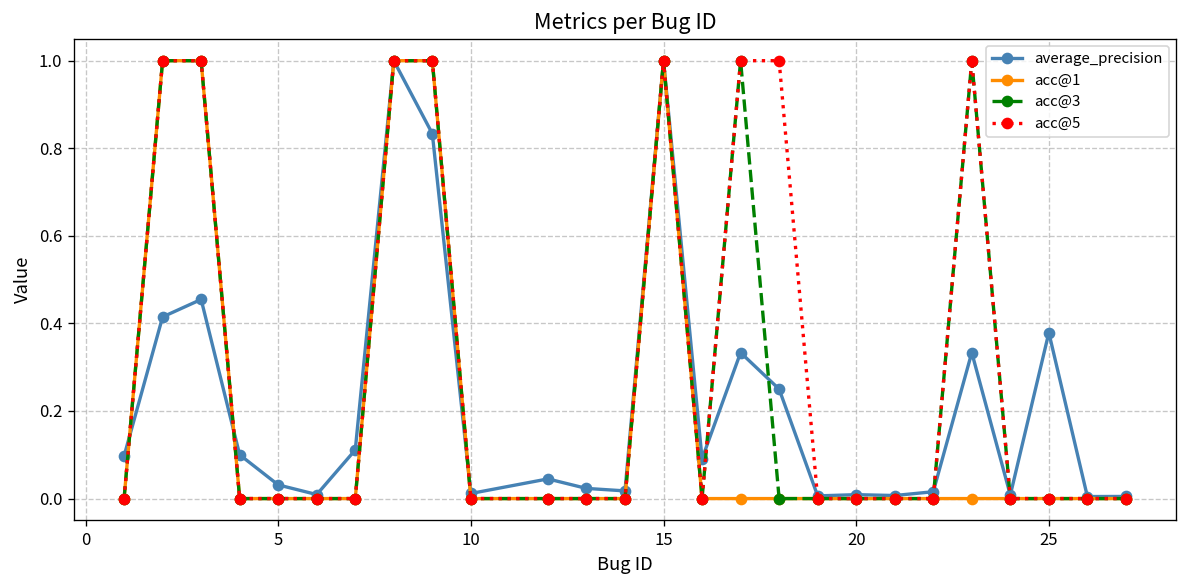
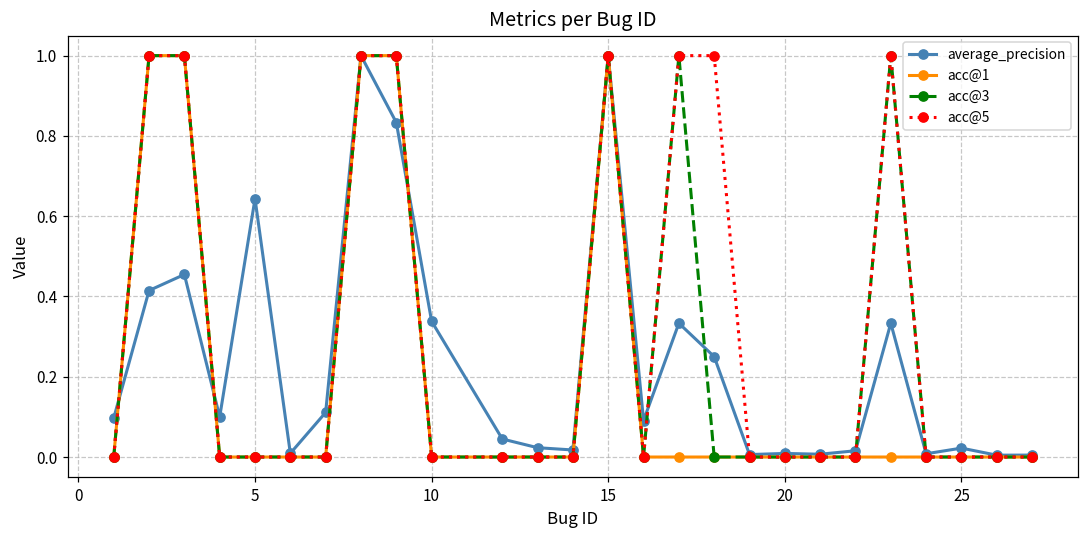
average_precision, 5: 0.03 -> 0.64
average_precision, 10: 0.01 -> 0.34
average_precision, 25: 0.38 -> 0.02
